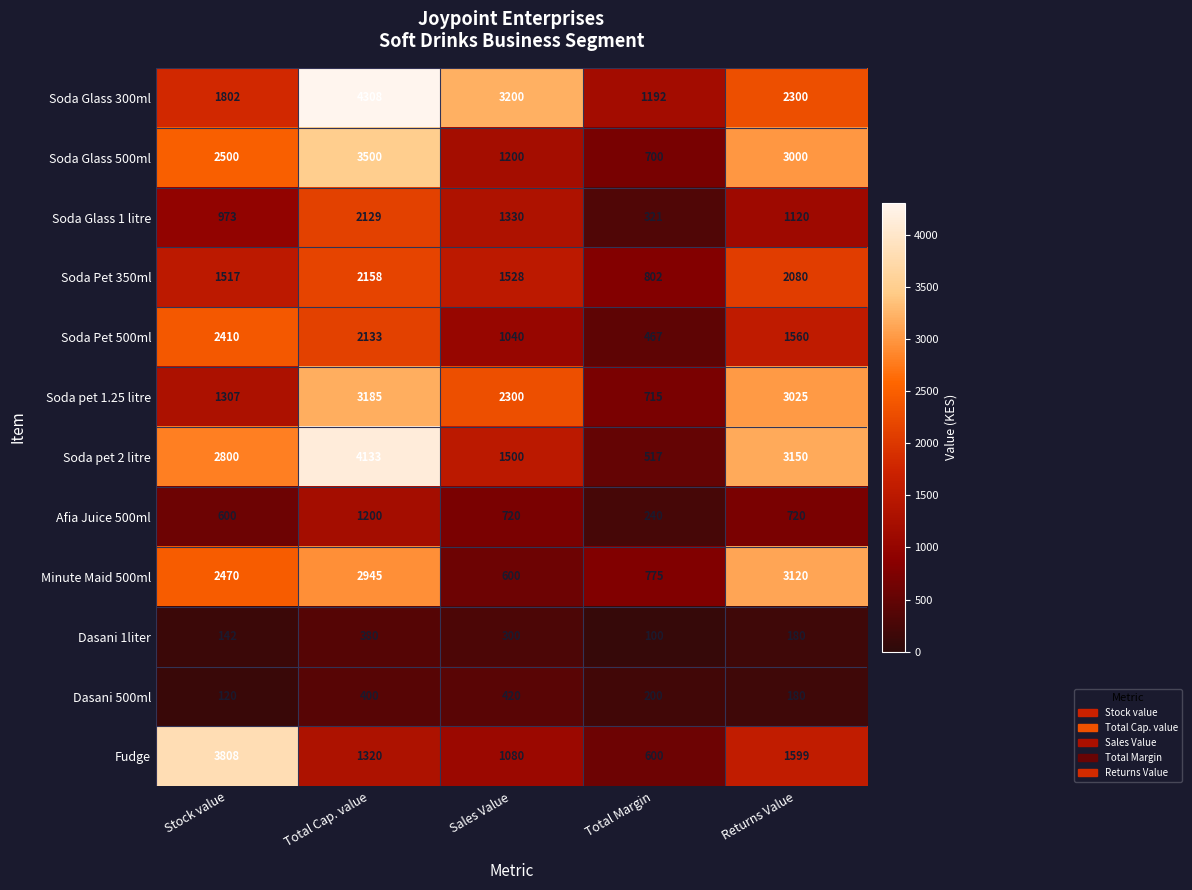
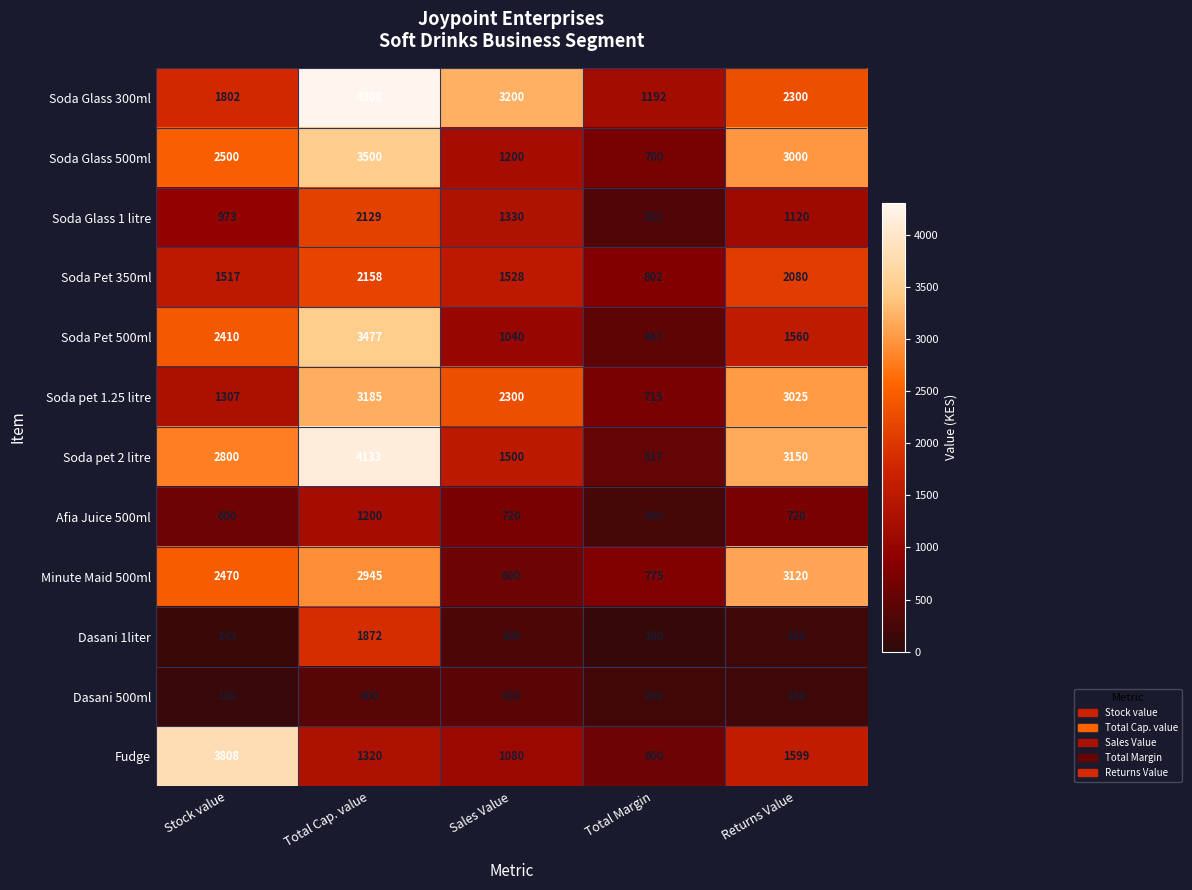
Soda Pet 500ml, Total Cap. value: 2133 -> 3477
Dasani 1liter, Total Cap. value: 380 -> 1872
